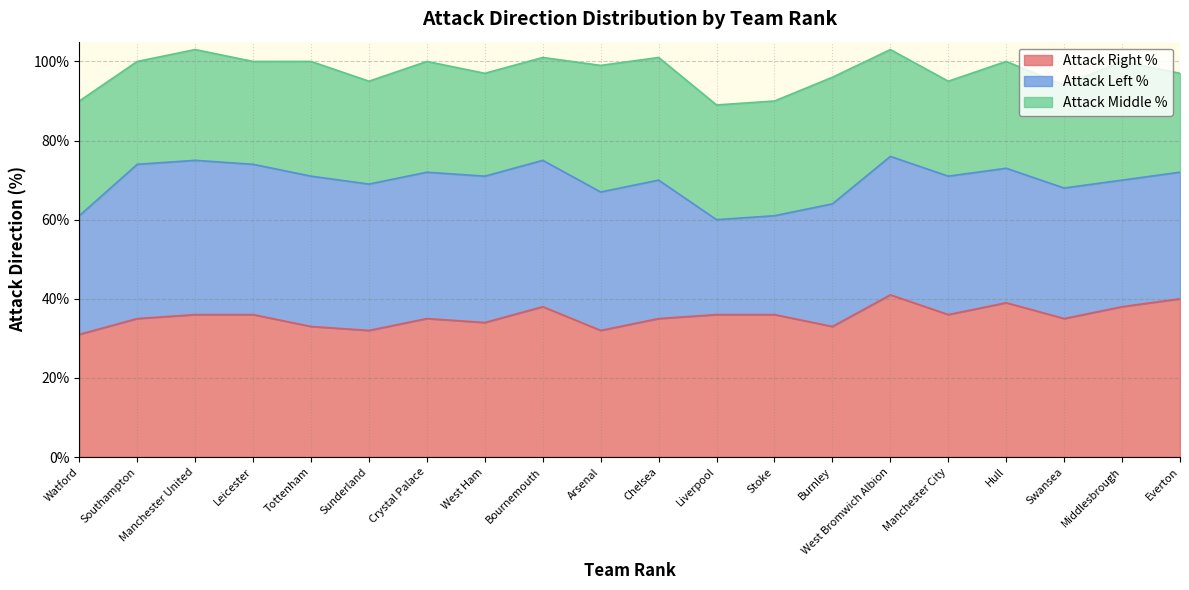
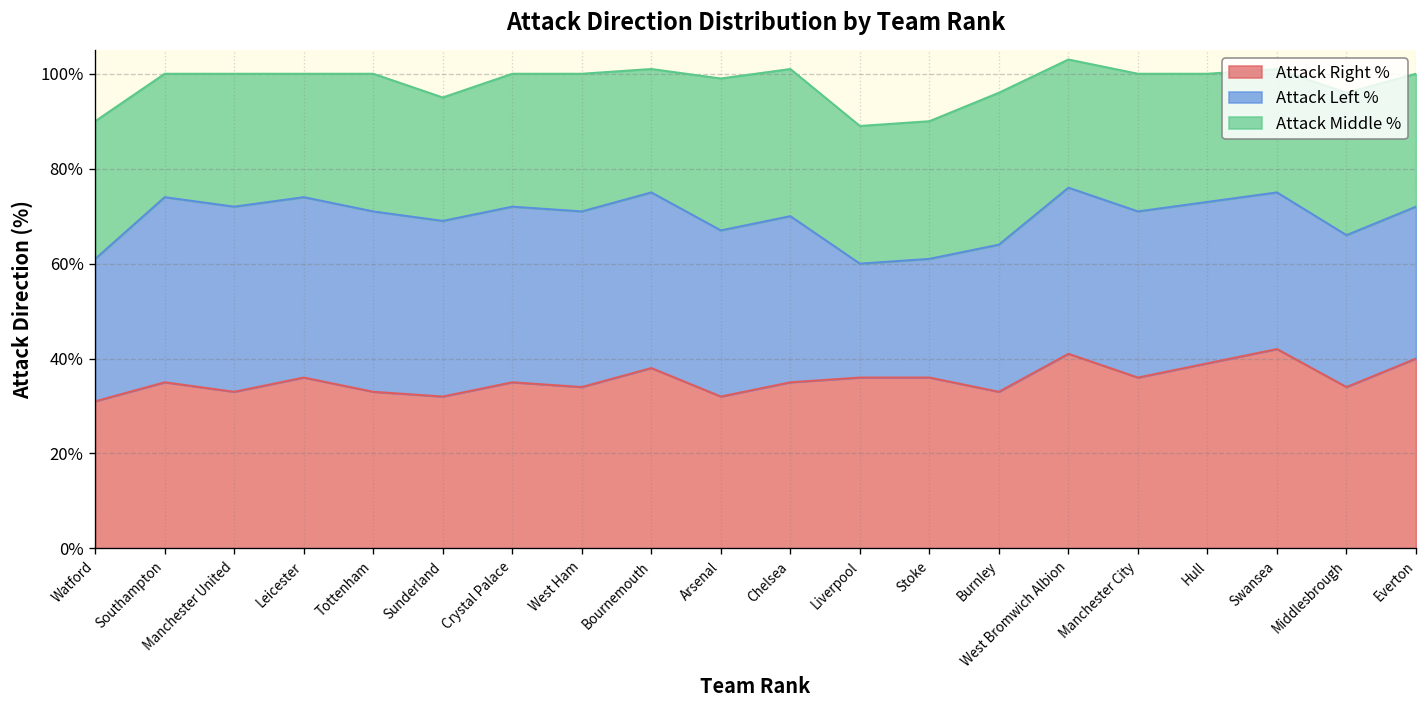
Attack Right %, Manchester United: 36% -> 33%
Attack Middle %, West Ham: 26% -> 29%
Attack Middle %, Manchester City: 24% -> 29%
Attack Right %, Swansea: 35% -> 42%
Attack Right %, Middlesbrough: 38% -> 34%
Attack Middle %, Everton: 25% -> 28%
